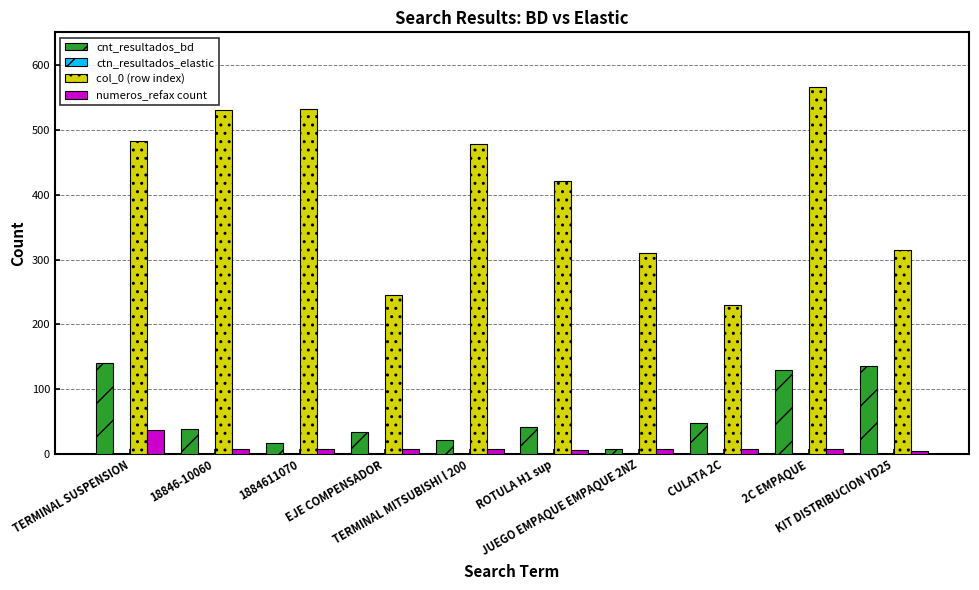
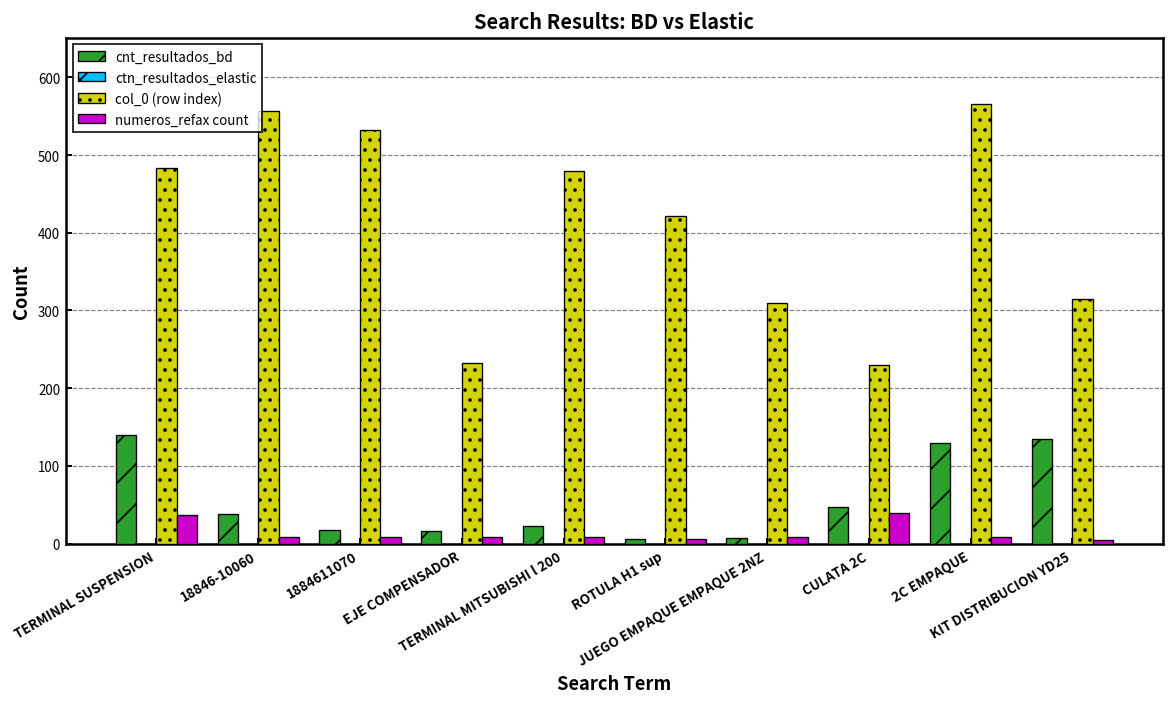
col_0 (row index), 18846-10060: 530 -> 560
cnt_resultados_bd, EJE COMPENSADOR: 30 -> 20
col_0 (row index), EJE COMPENSADOR: 250 -> 230
cnt_resultados_bd, ROTULA H1 sup: 40 -> 10
numeros_refax count, CULATA 2C: 10 -> 40
